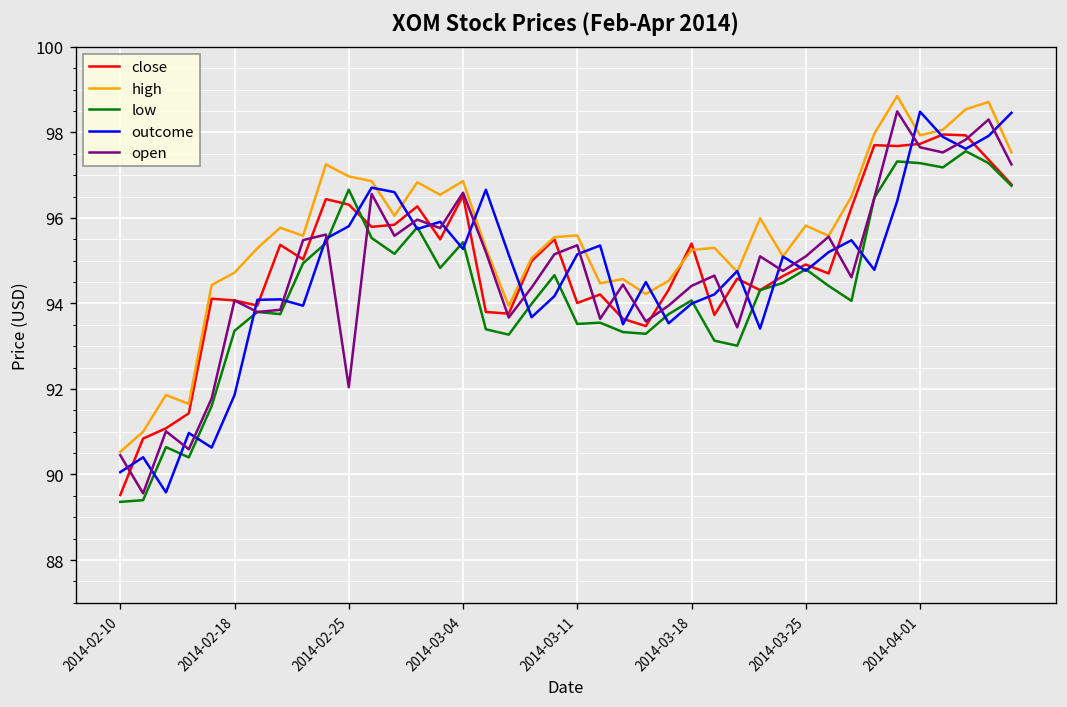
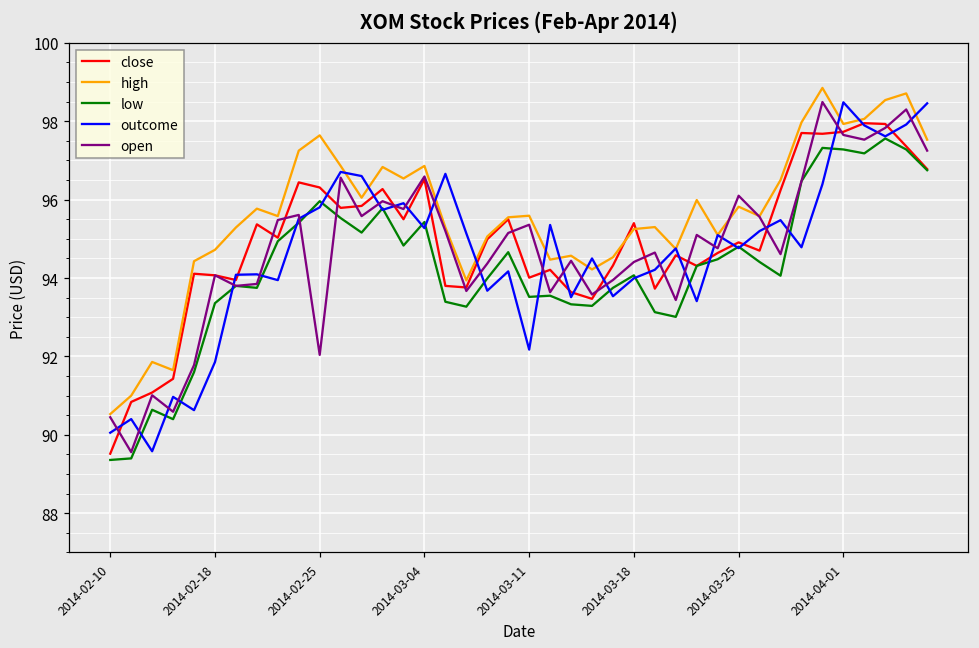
high, 2014-02-25: 97.0 -> 97.6
low, 2014-02-25: 96.7 -> 96.0
outcome, 2014-03-11: 95.1 -> 92.2
open, 2014-03-25: 95.1 -> 96.1
